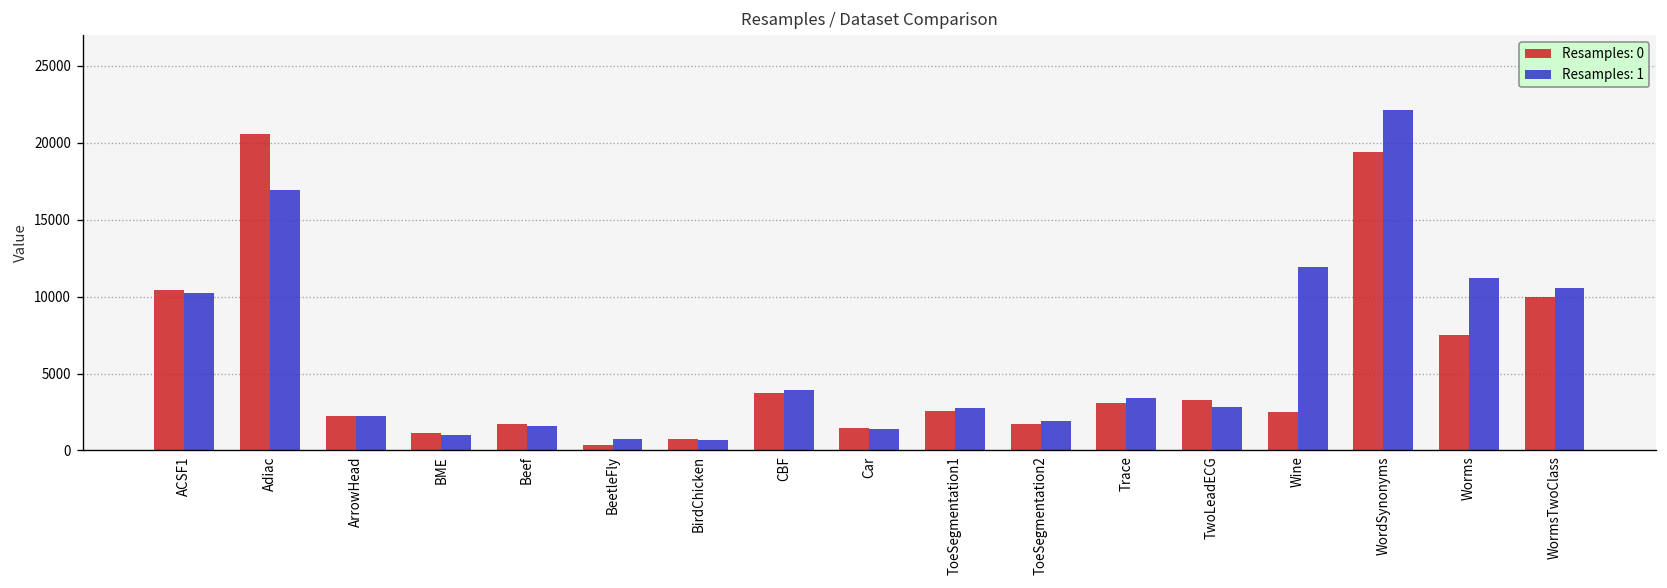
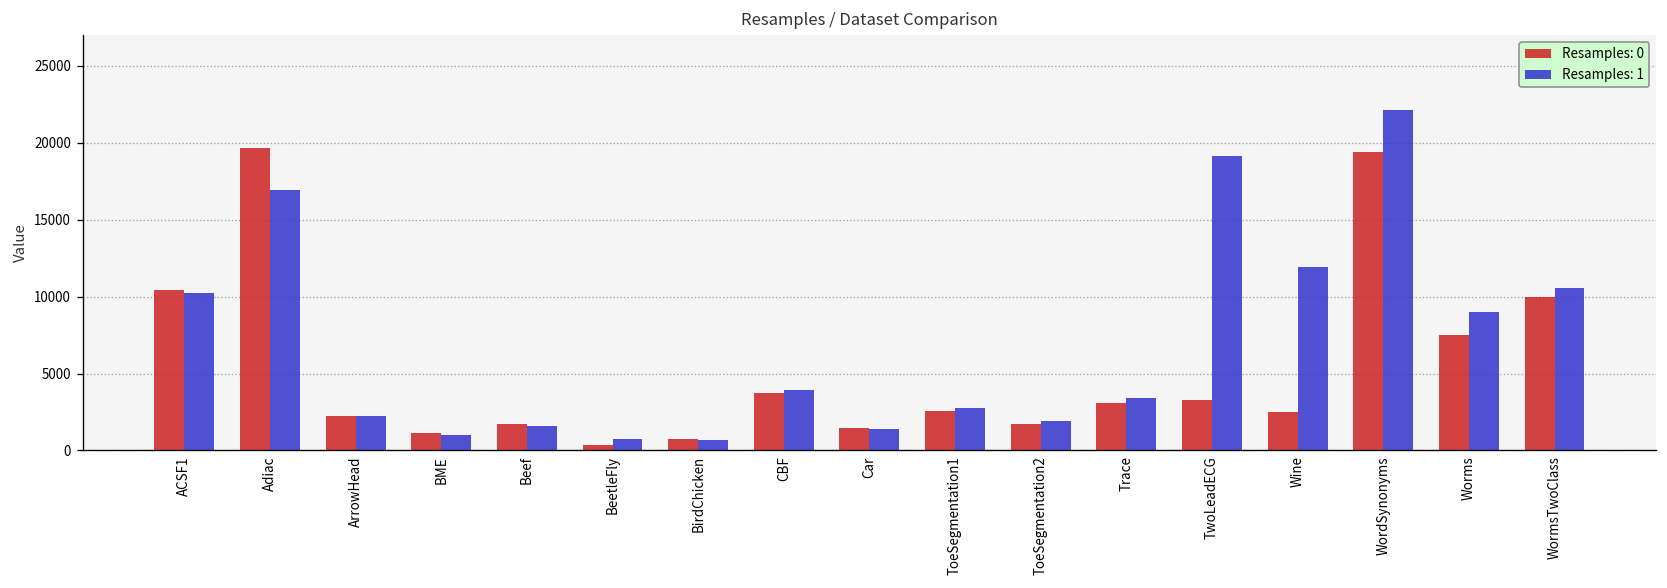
Resamples: 0, Adiac: 20600 -> 19700
Resamples: 1, TwoLeadECG: 2800 -> 19200
Resamples: 1, Worms: 11200 -> 9000
